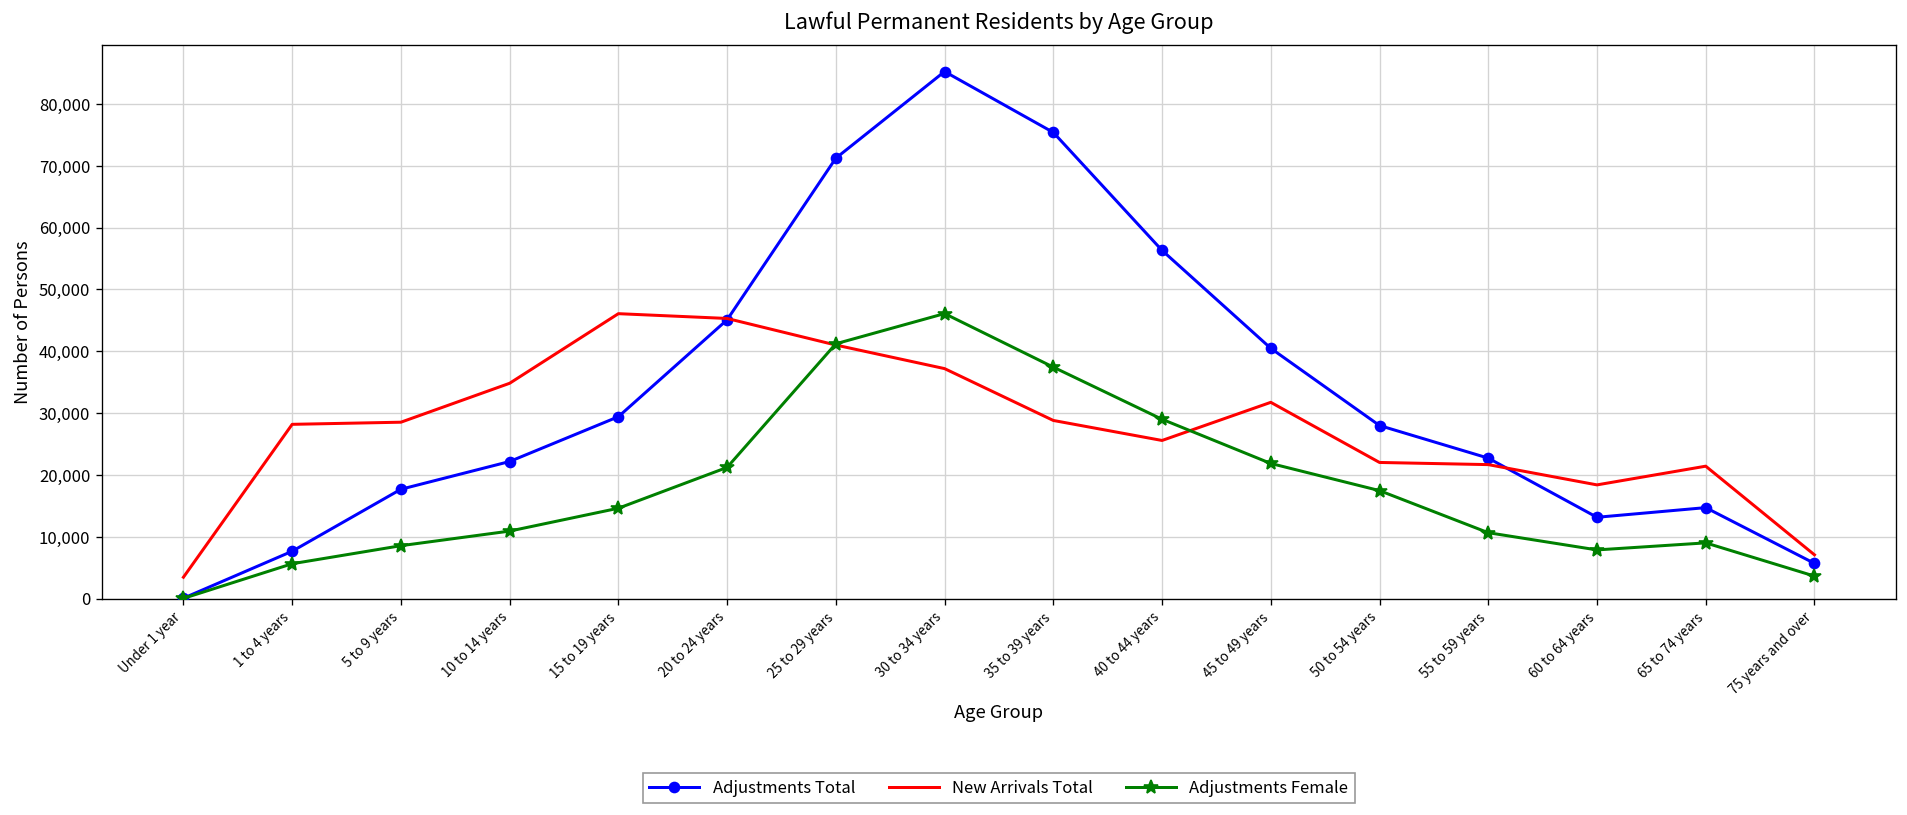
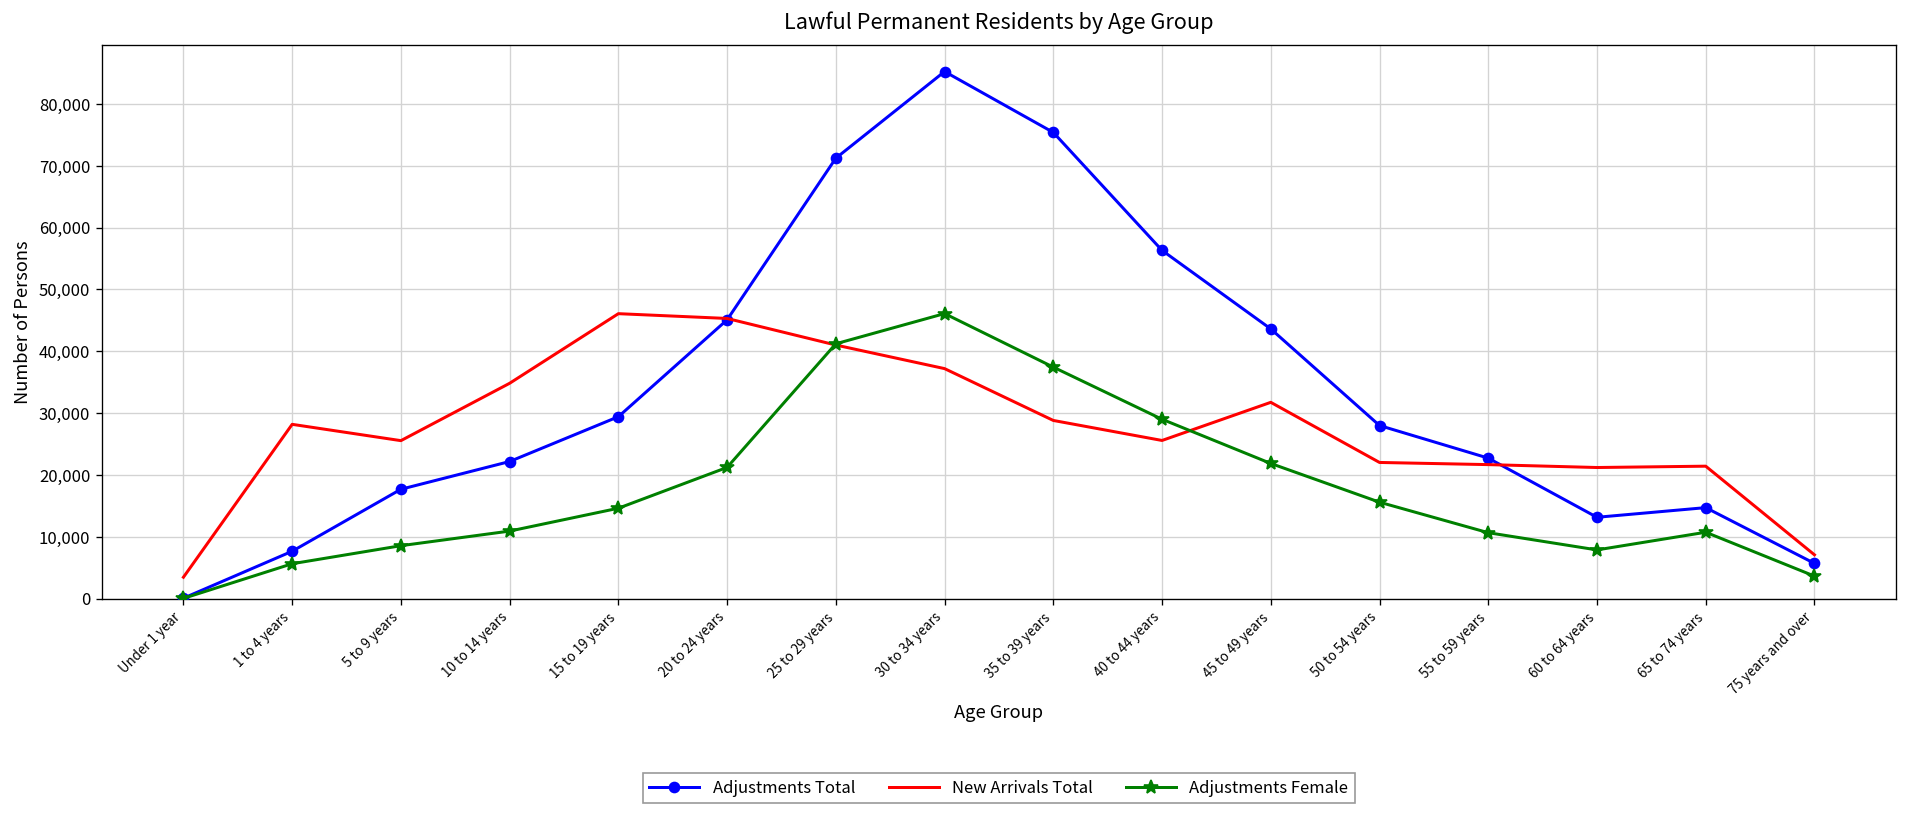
New Arrivals Total, 5 to 9 years: 29,000 -> 26,000
Adjustments Total, 45 to 49 years: 40,000 -> 44,000
Adjustments Female, 50 to 54 years: 17,000 -> 16,000
New Arrivals Total, 60 to 64 years: 18,000 -> 21,000
Adjustments Female, 65 to 74 years: 9,000 -> 11,000
